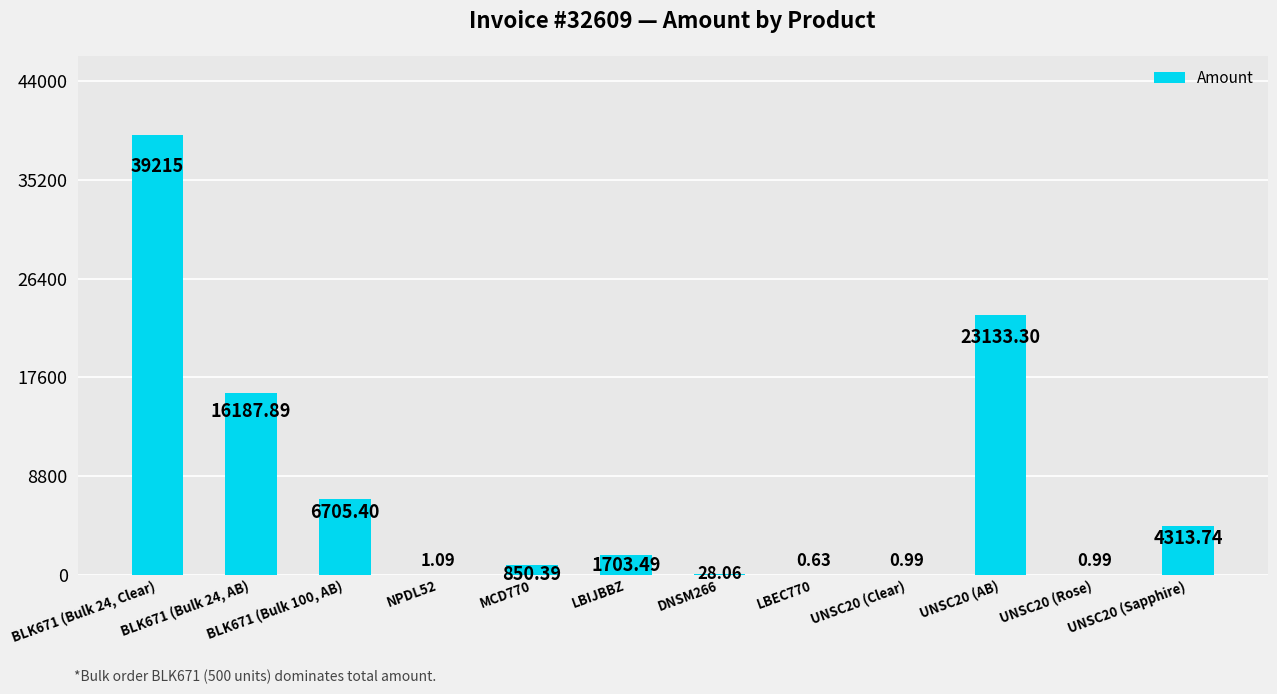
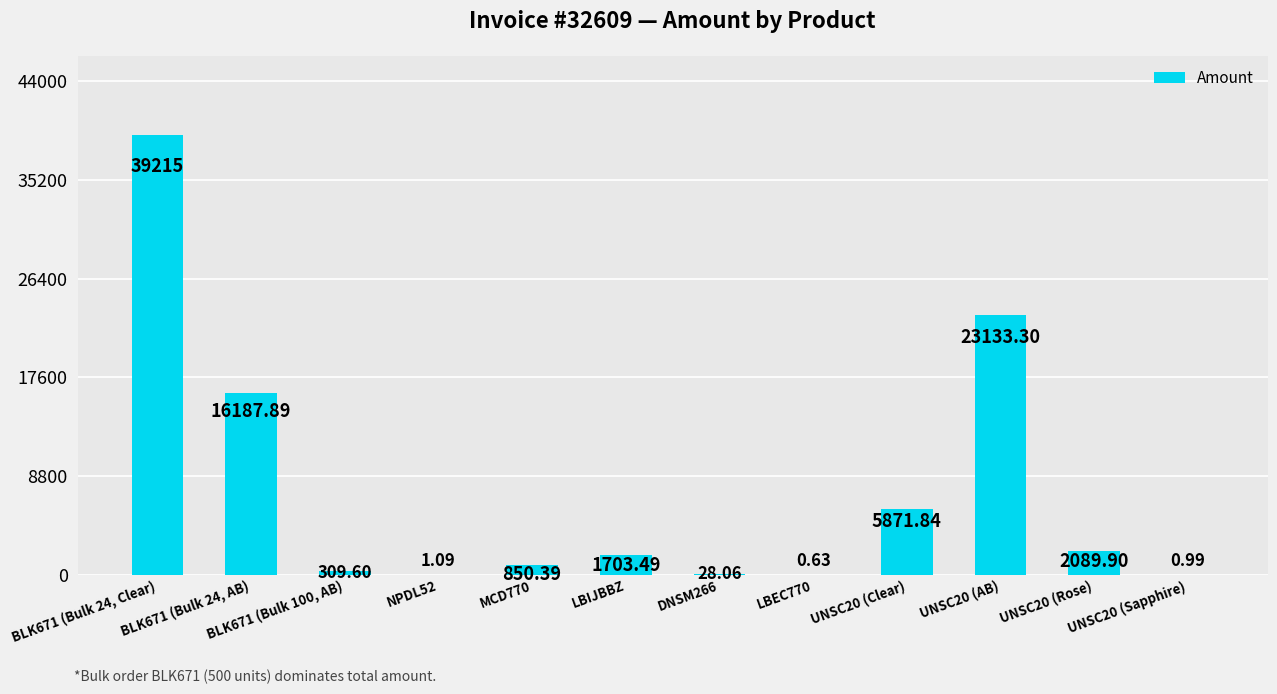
BLK671 (Bulk 100, AB): 6705.40 -> 309.60
UNSC20 (Clear): 0.99 -> 5871.84
UNSC20 (Rose): 0.99 -> 2089.90
UNSC20 (Sapphire): 4313.74 -> 0.99
